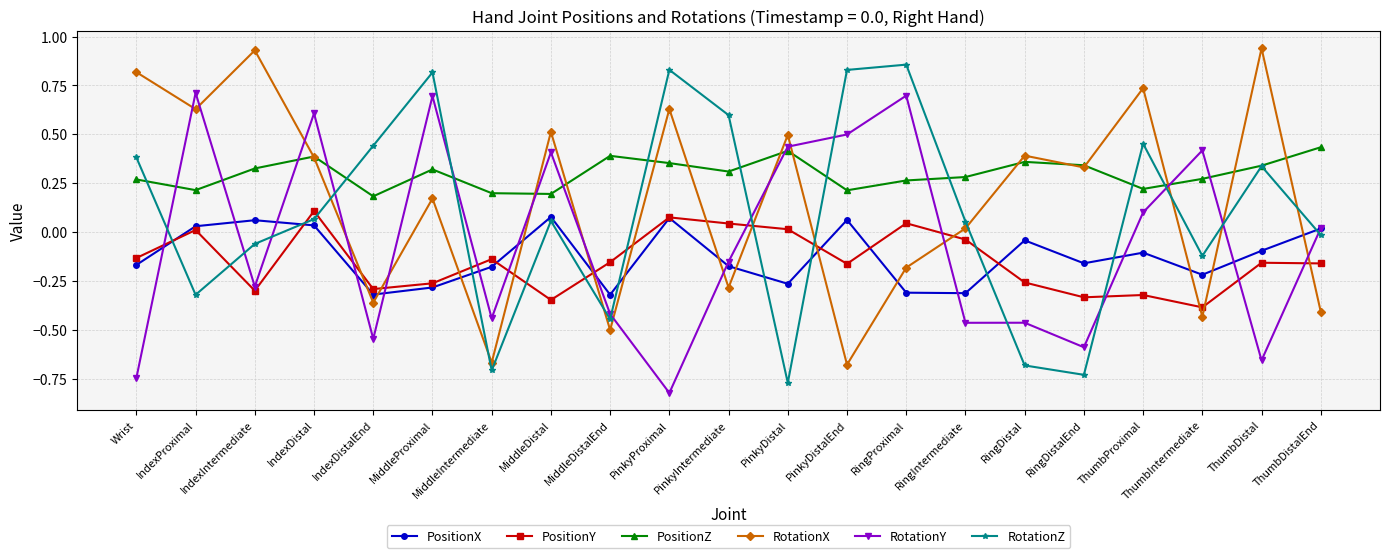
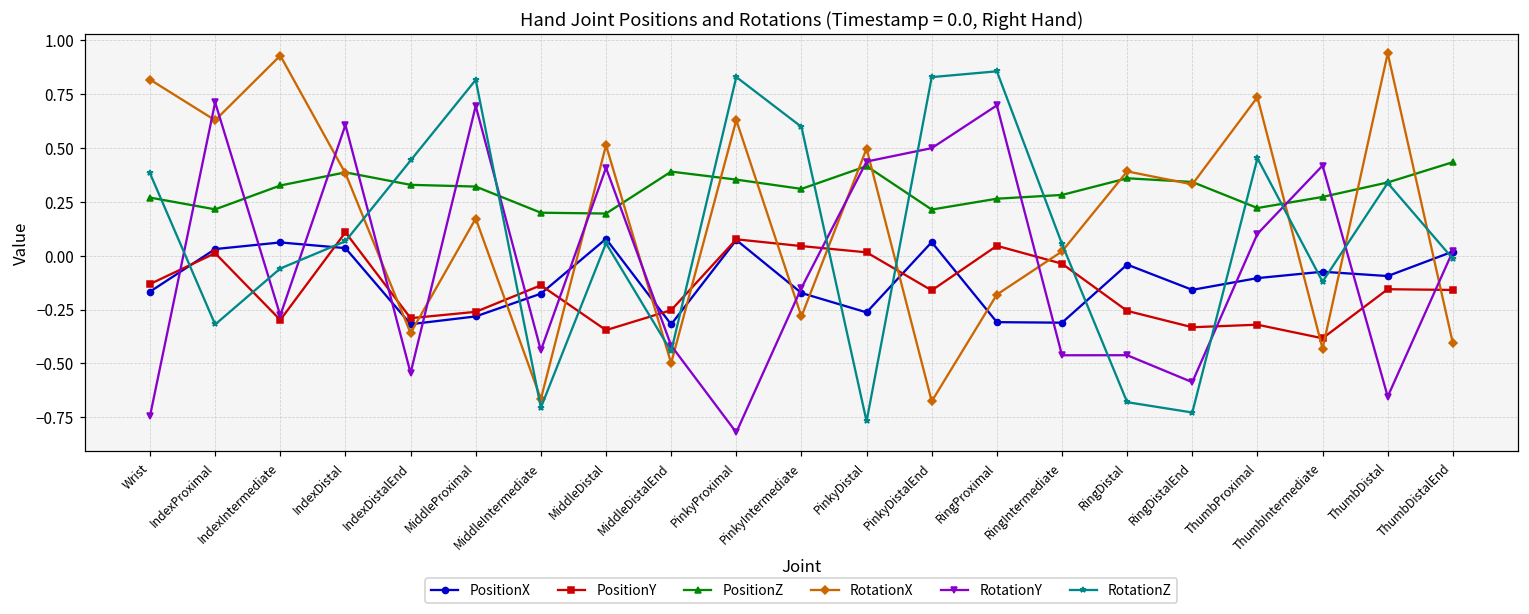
PositionZ, IndexDistalEnd: 0.18 -> 0.33
PositionY, MiddleDistalEnd: -0.15 -> -0.25
PositionX, ThumbIntermediate: -0.22 -> -0.07
